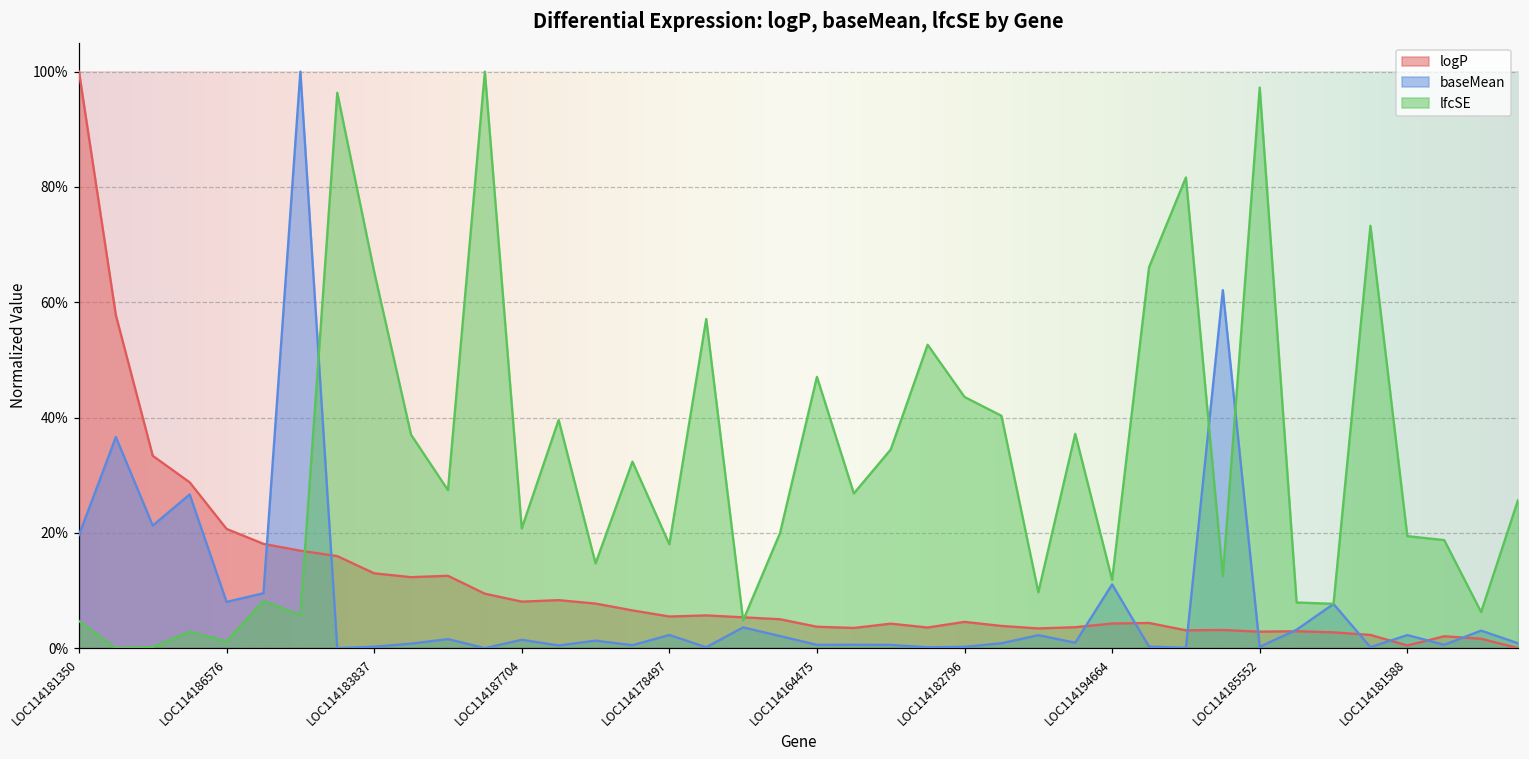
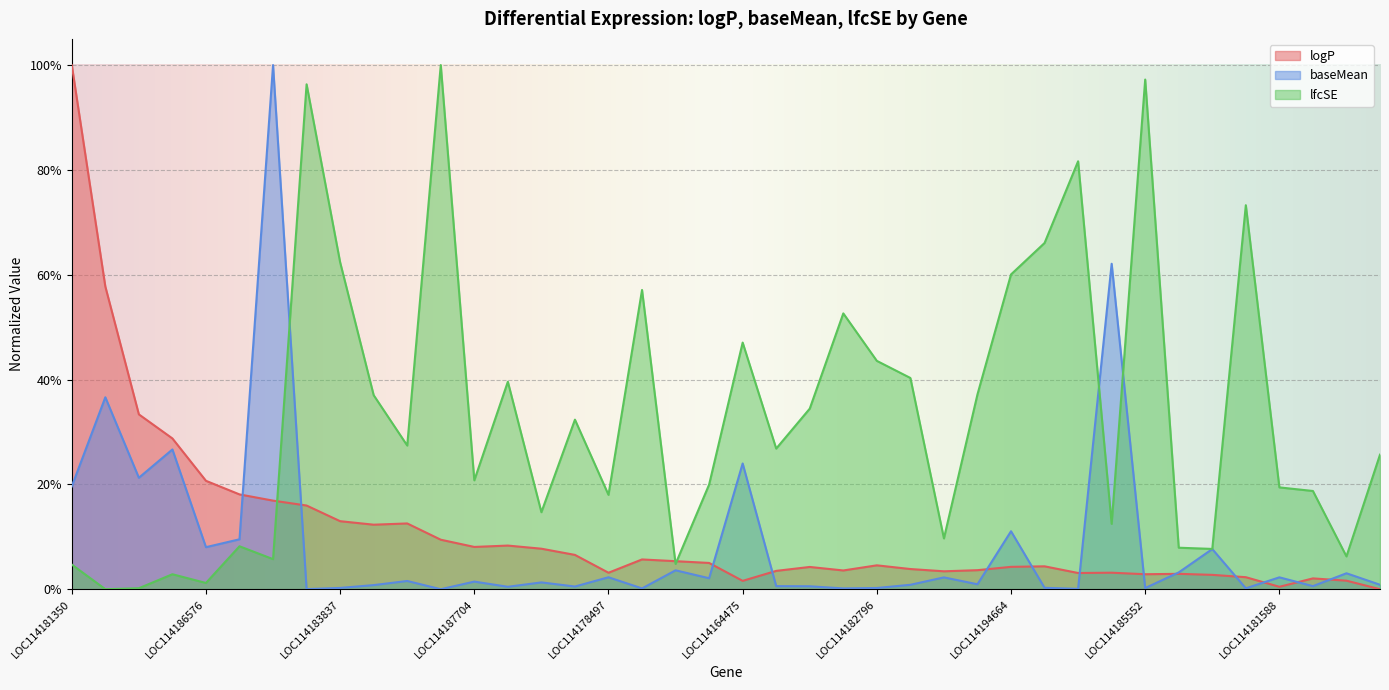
lfcSE, LOC114183837: 65% -> 62%
logP, LOC114178497: 5% -> 3%
logP, LOC114164475: 4% -> 2%
baseMean, LOC114164475: 1% -> 24%
lfcSE, LOC114194664: 12% -> 60%
